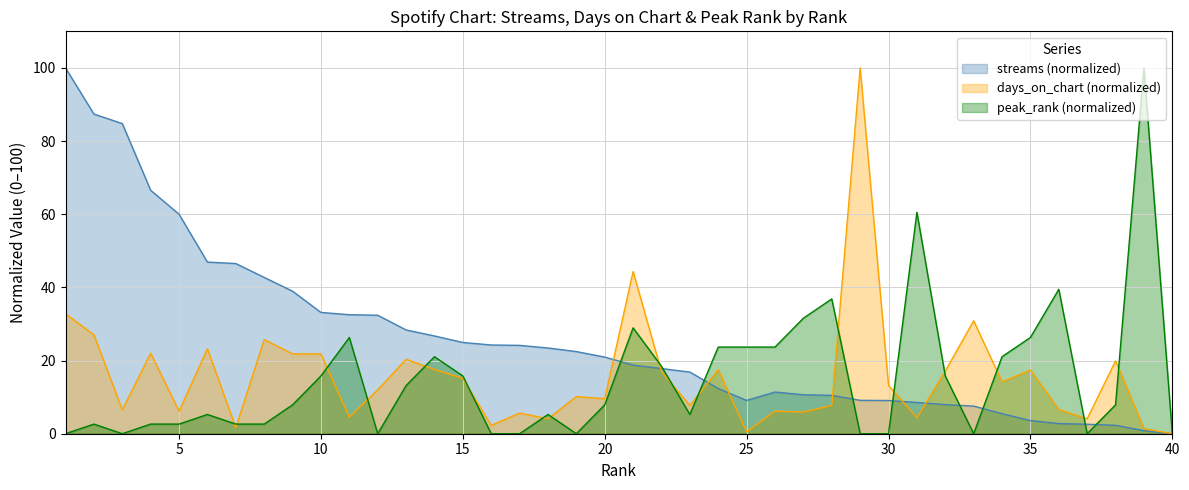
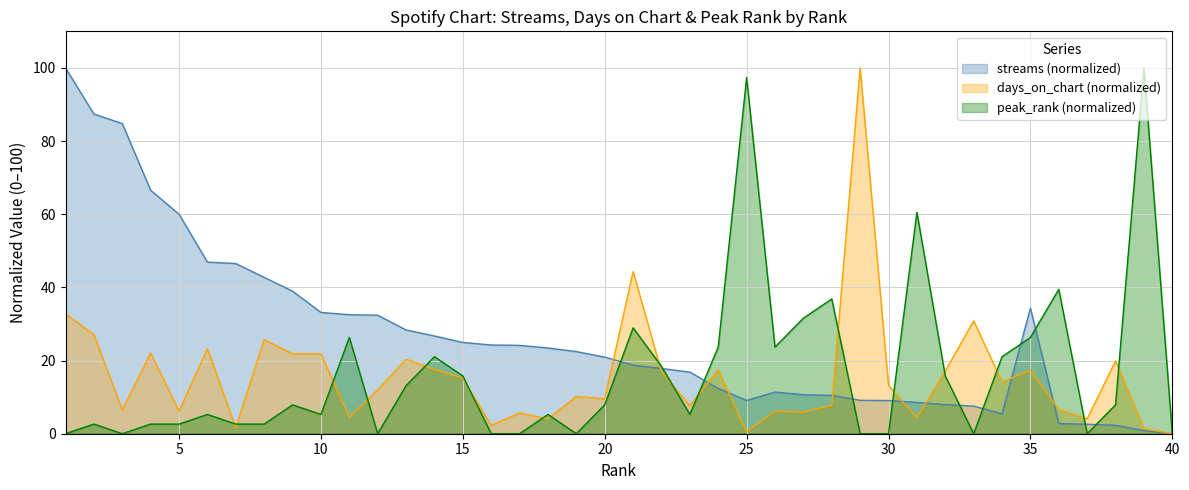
peak_rank (normalized), 10: 16 -> 5
peak_rank (normalized), 25: 24 -> 97
streams (normalized), 35: 4 -> 34
